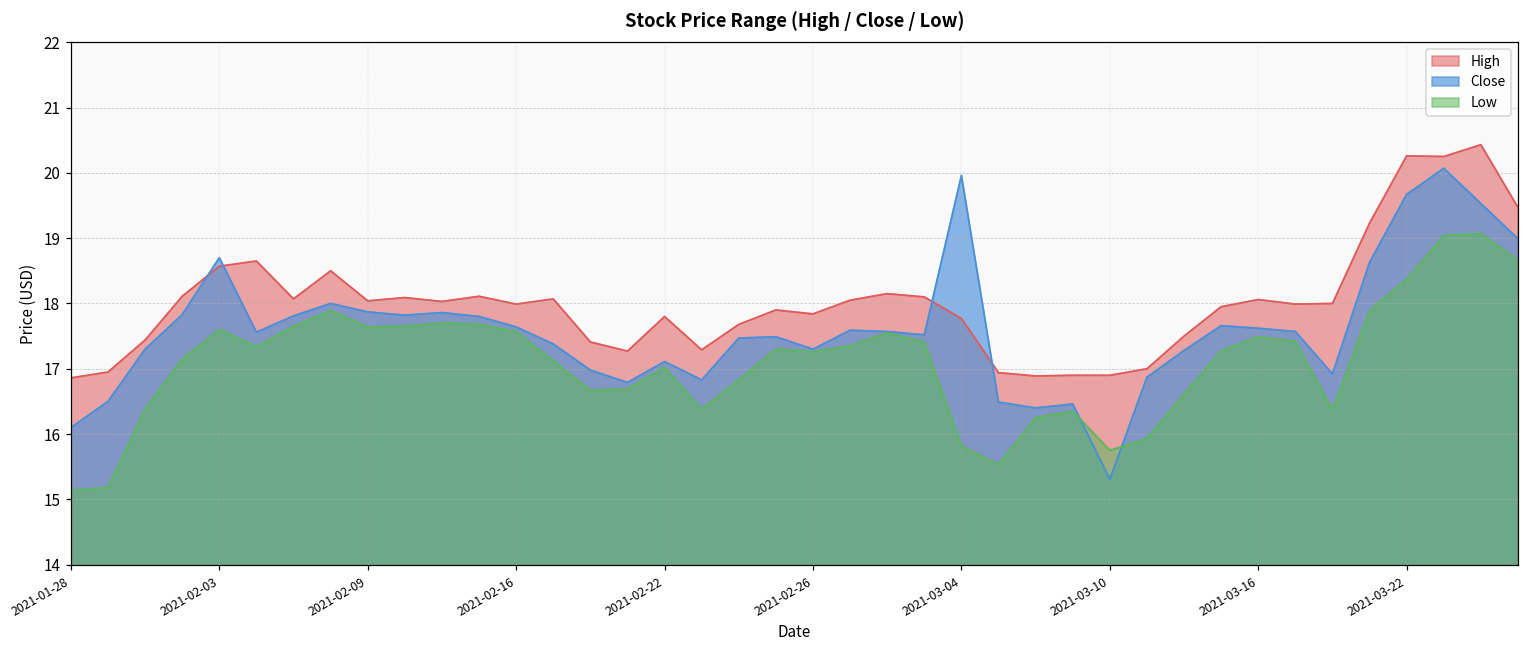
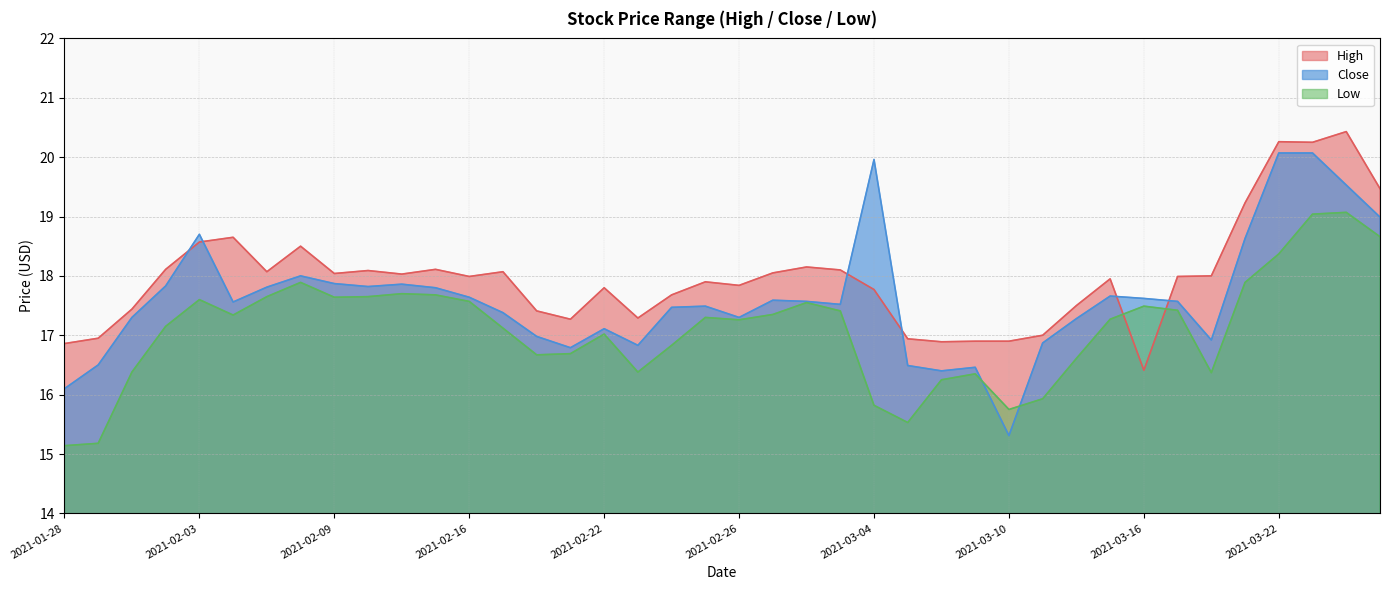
High, 2021-03-16: 18.1 -> 16.4
Close, 2021-03-22: 19.7 -> 20.1
